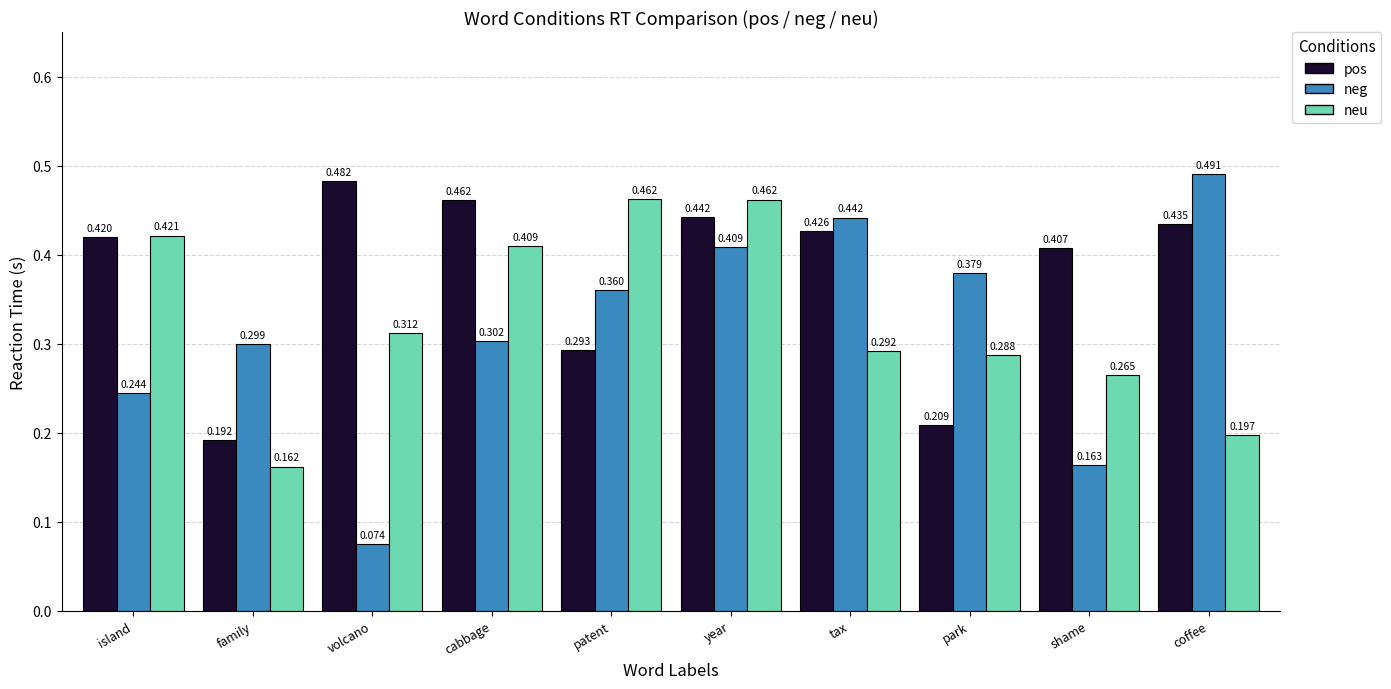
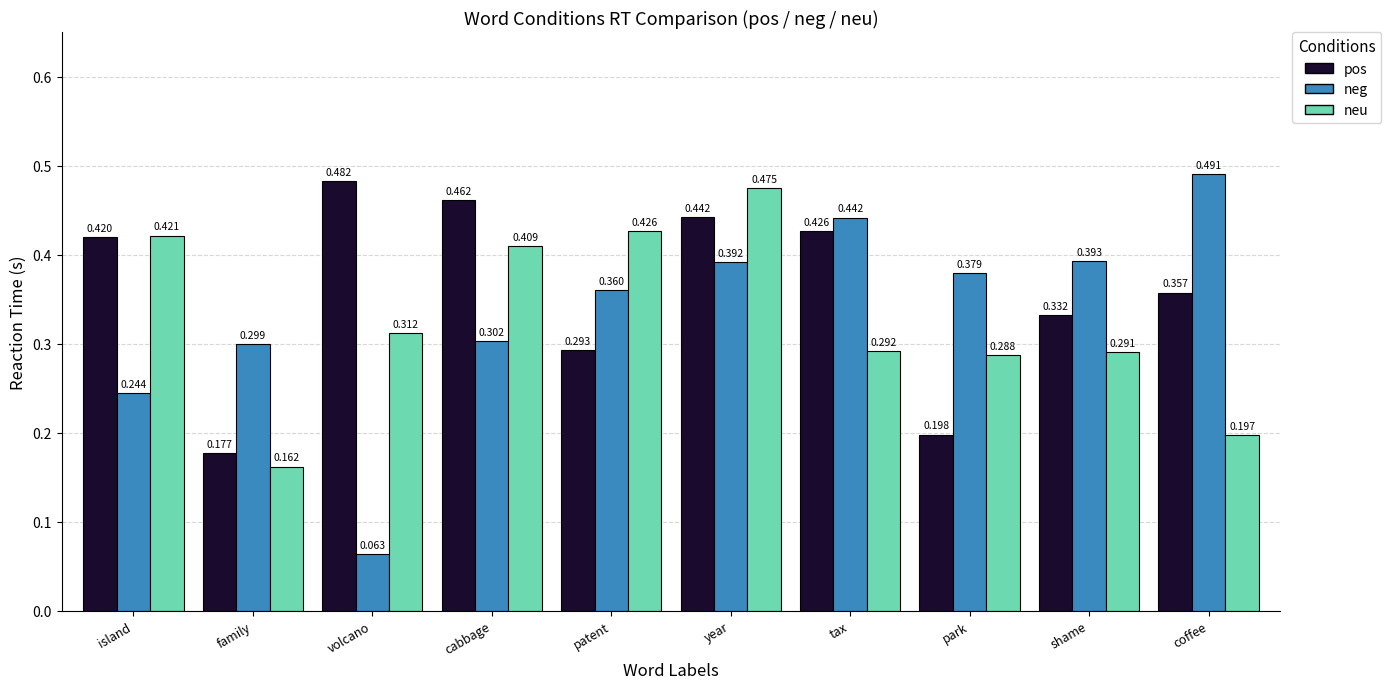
pos, family: 0.192 -> 0.177
neg, volcano: 0.074 -> 0.063
neu, patent: 0.462 -> 0.426
neg, year: 0.409 -> 0.392
neu, year: 0.462 -> 0.475
pos, park: 0.209 -> 0.198
pos, shame: 0.407 -> 0.332
neg, shame: 0.163 -> 0.393
neu, shame: 0.265 -> 0.291
pos, coffee: 0.435 -> 0.357
